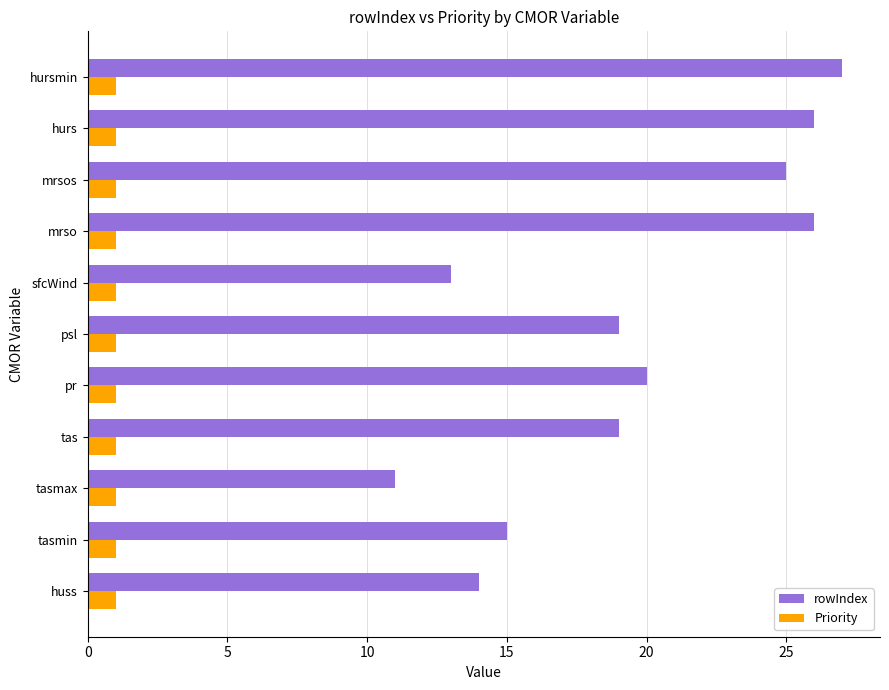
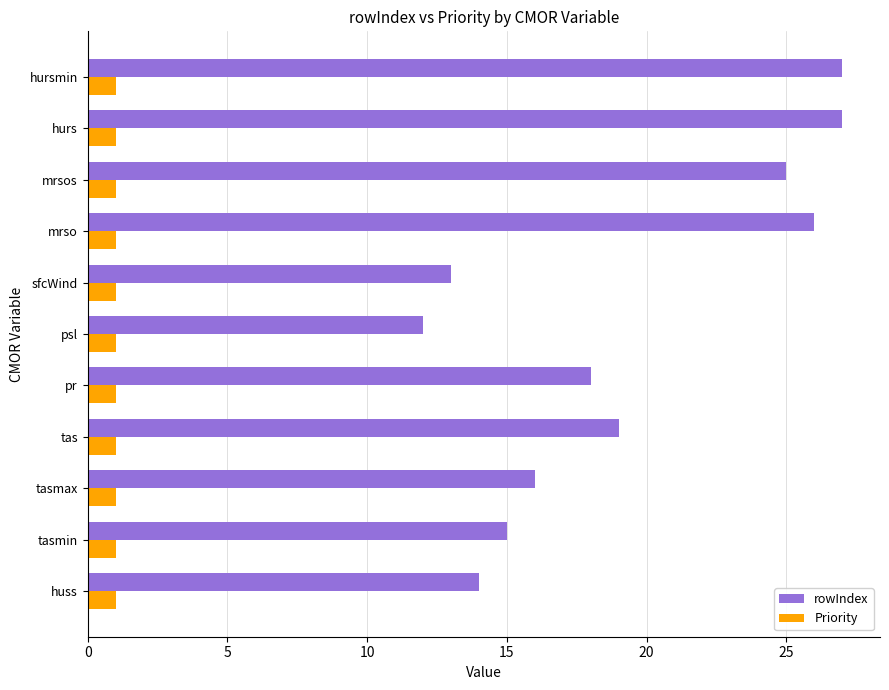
rowIndex, hurs: 26 -> 27
rowIndex, psl: 19 -> 12
rowIndex, pr: 20 -> 18
rowIndex, tasmax: 11 -> 16
